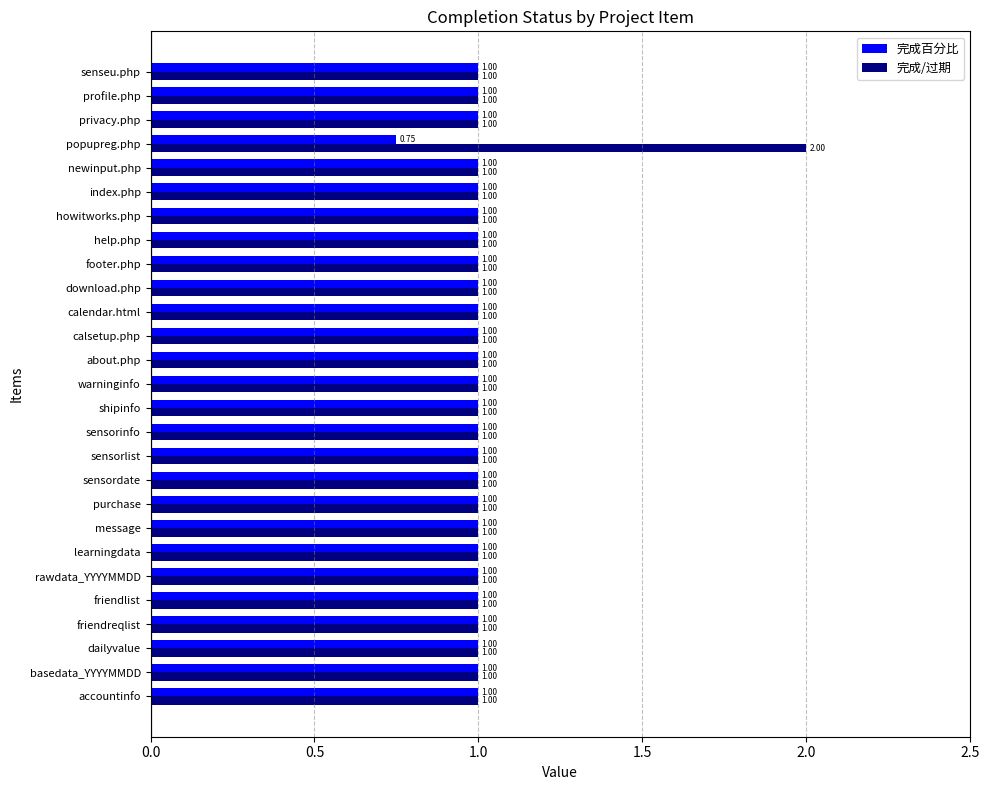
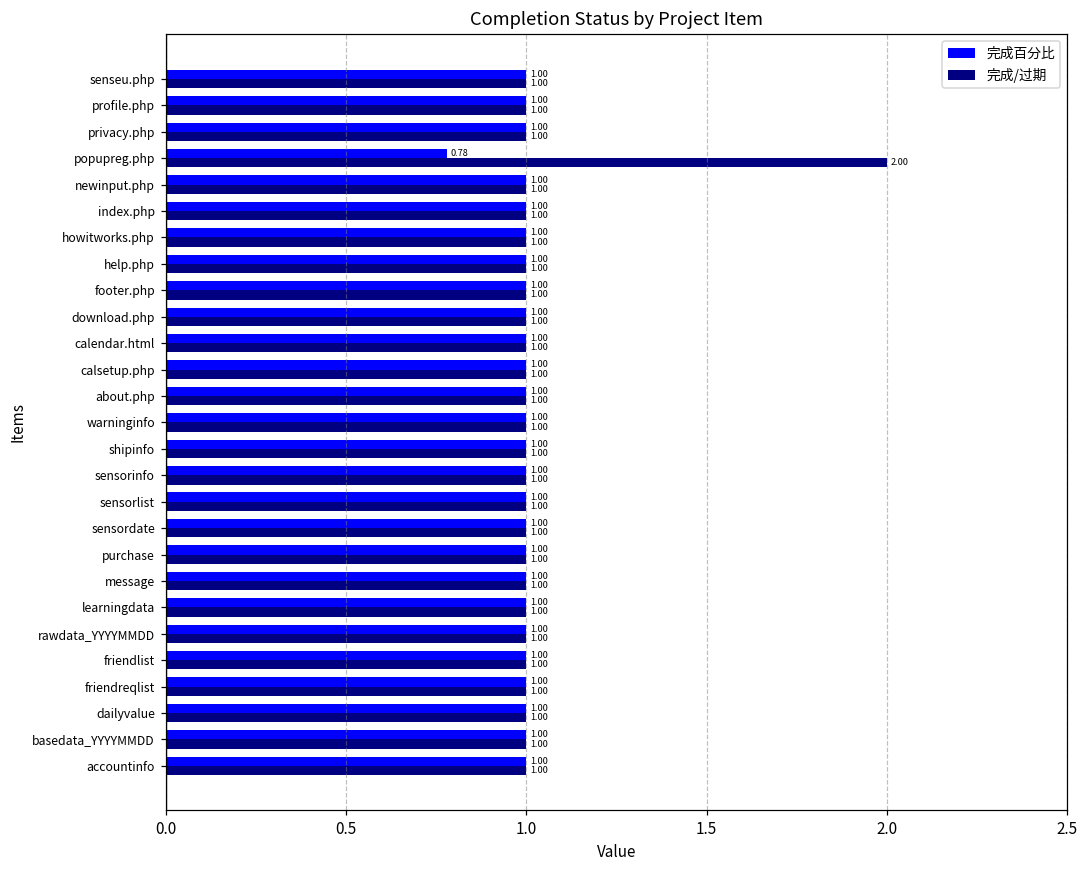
完成百分比, popupreg.php: 0.75 -> 0.78
